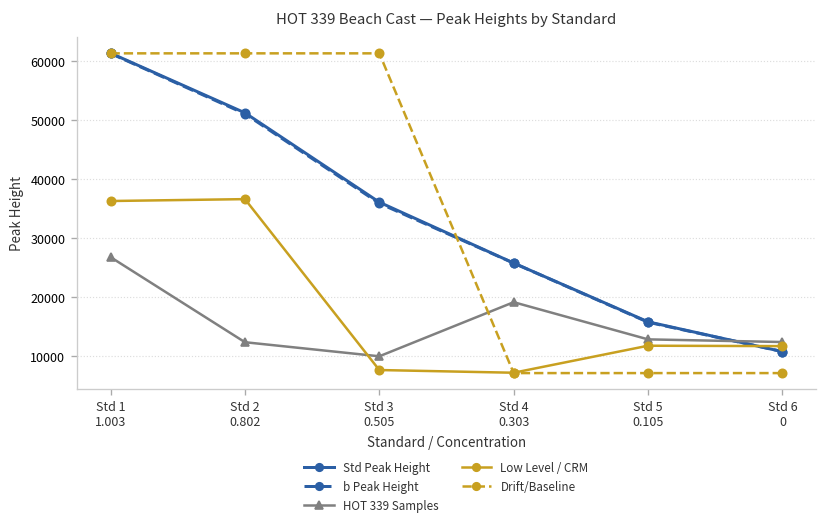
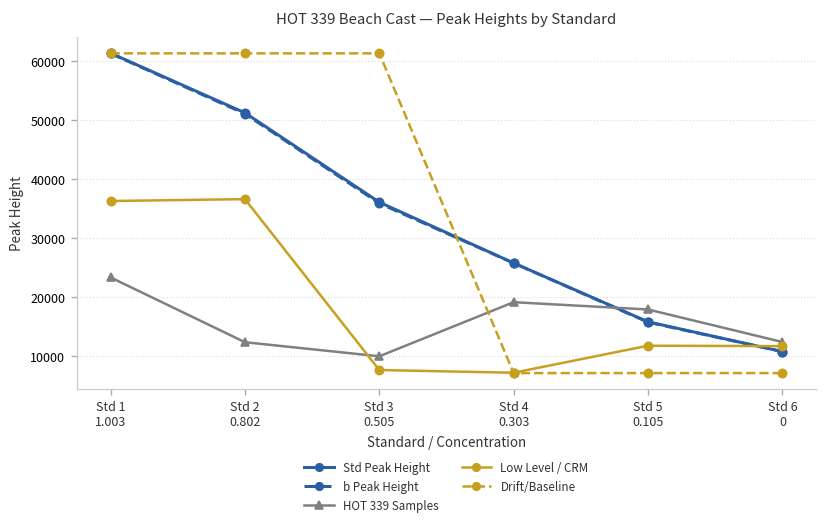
HOT 339 Samples, Std 1 1.003: 27000 -> 23000
HOT 339 Samples, Std 5 0.105: 13000 -> 18000
